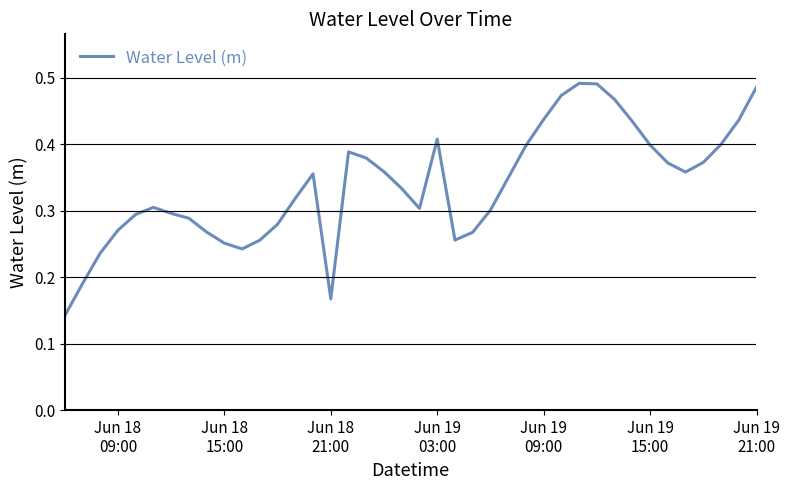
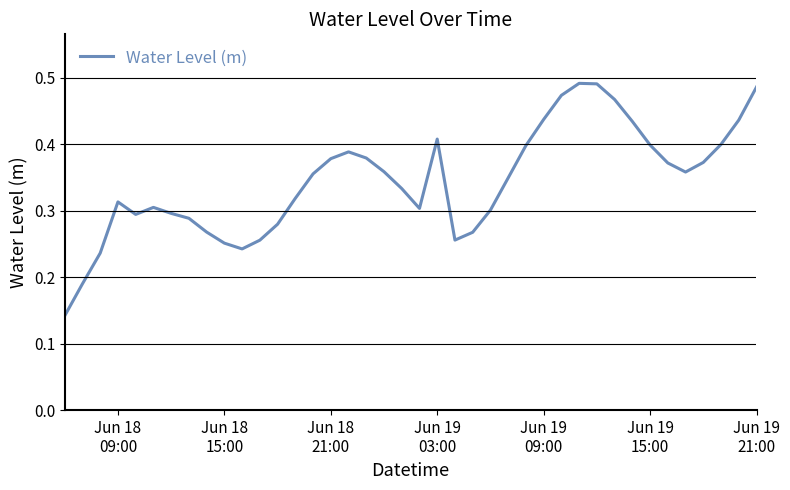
Jun 18 09:00: 0.27 -> 0.31
Jun 18 21:00: 0.17 -> 0.38
